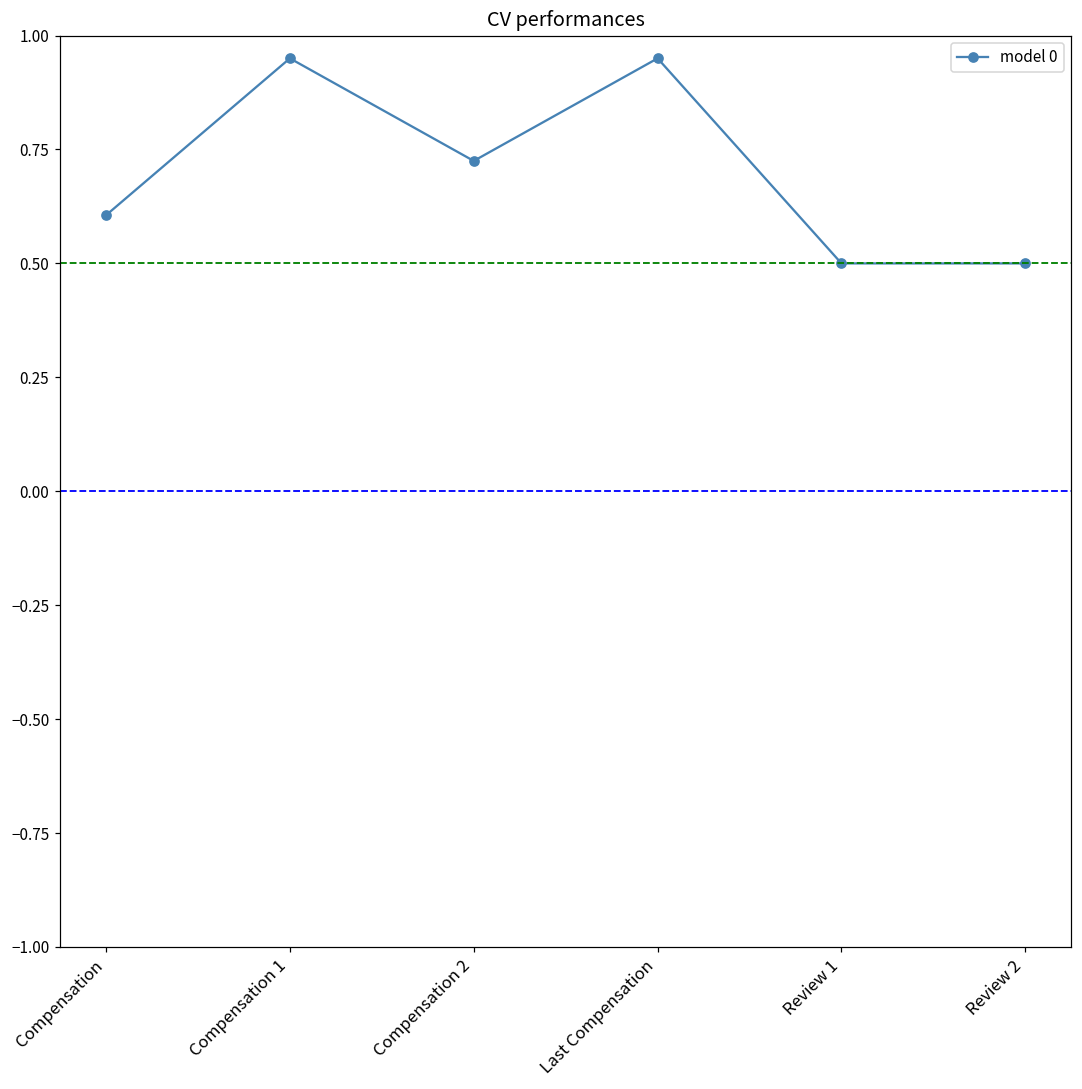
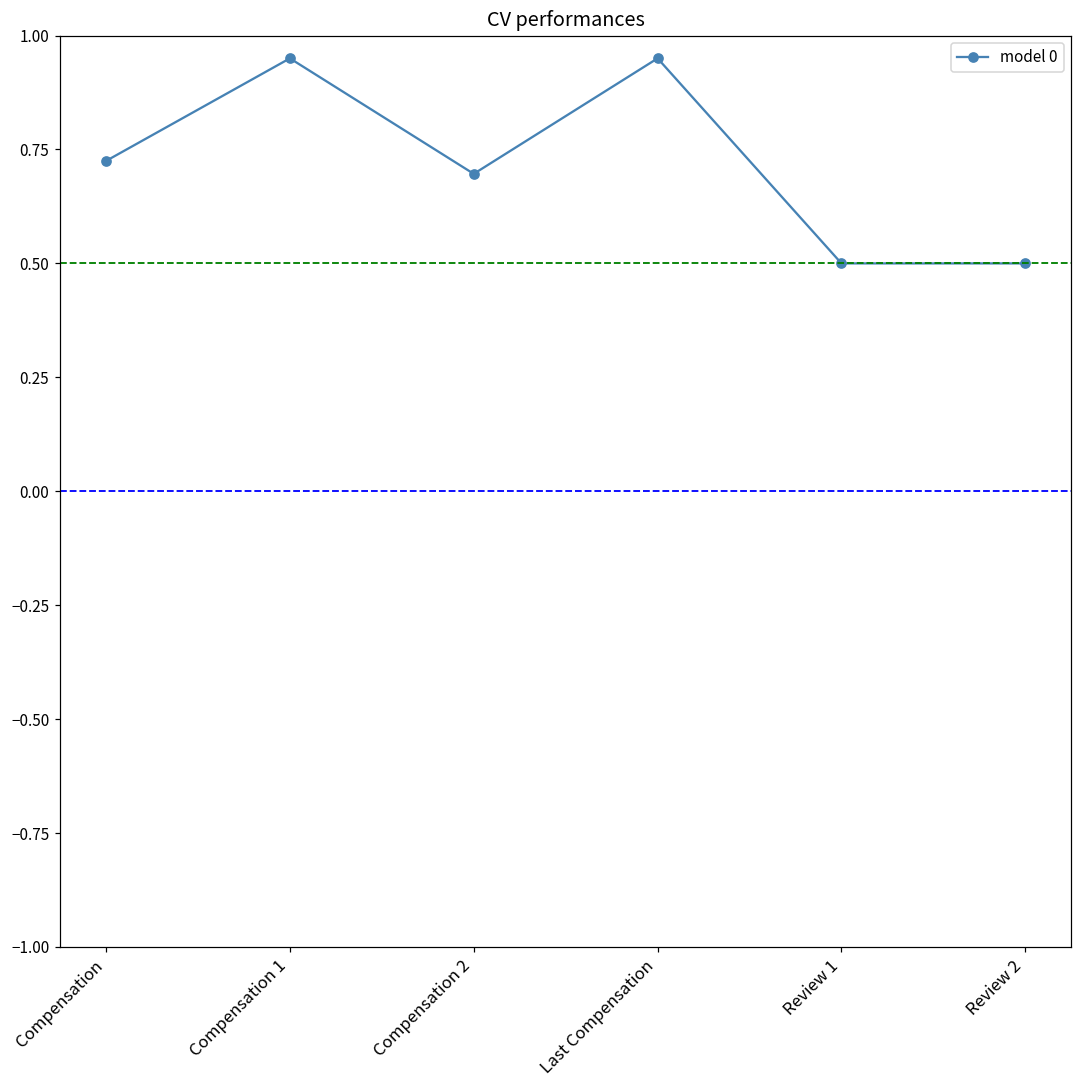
Compensation: 0.61 -> 0.72
Compensation 2: 0.72 -> 0.70
